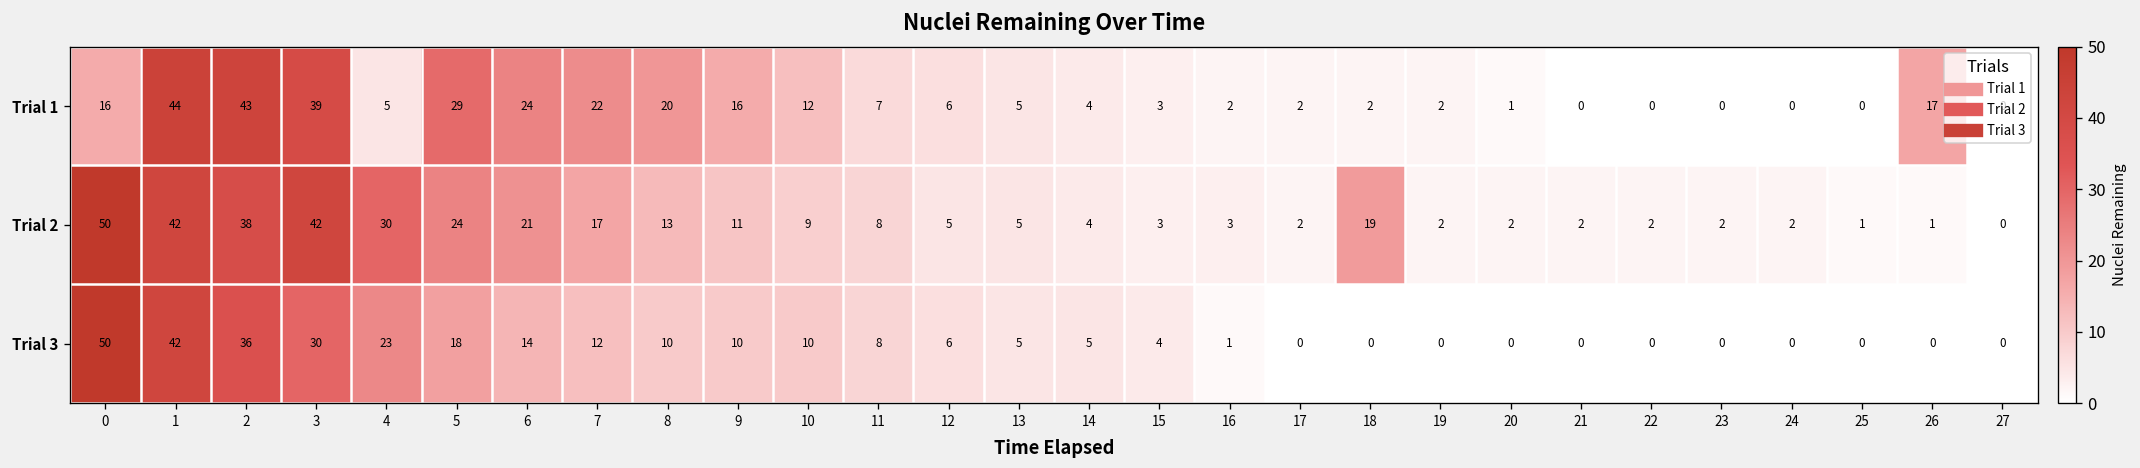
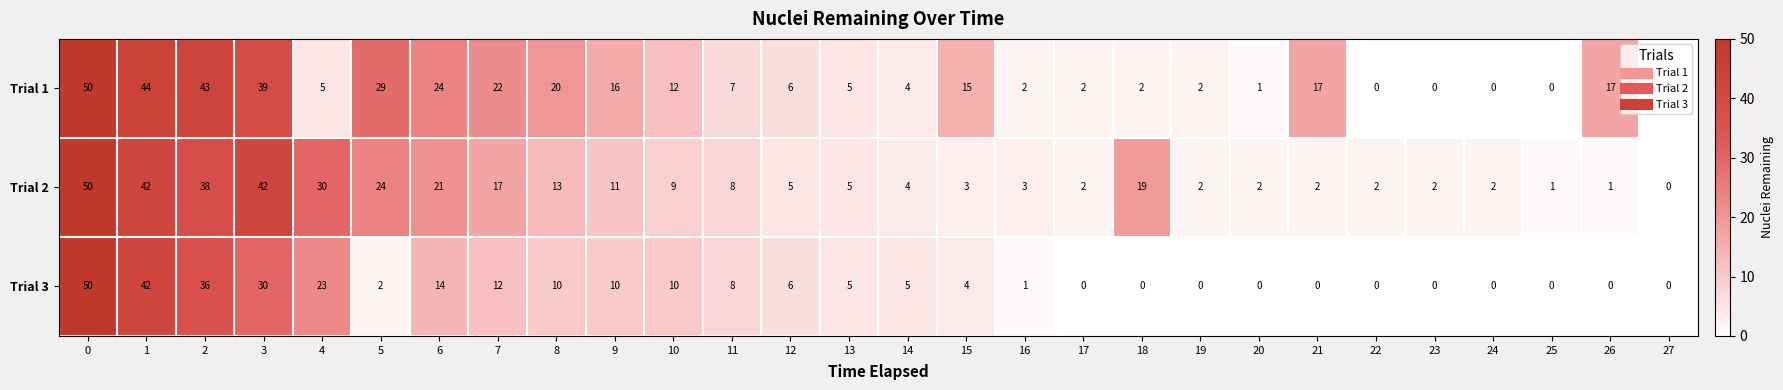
Trial 1, 0: 16 -> 50
Trial 1, 15: 3 -> 15
Trial 1, 21: 0 -> 17
Trial 3, 5: 18 -> 2
